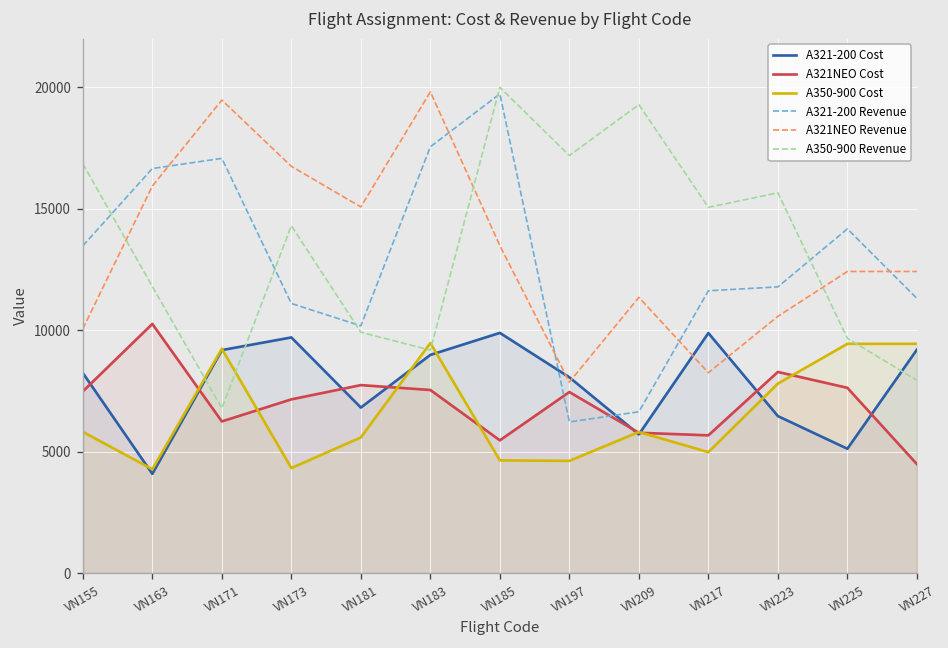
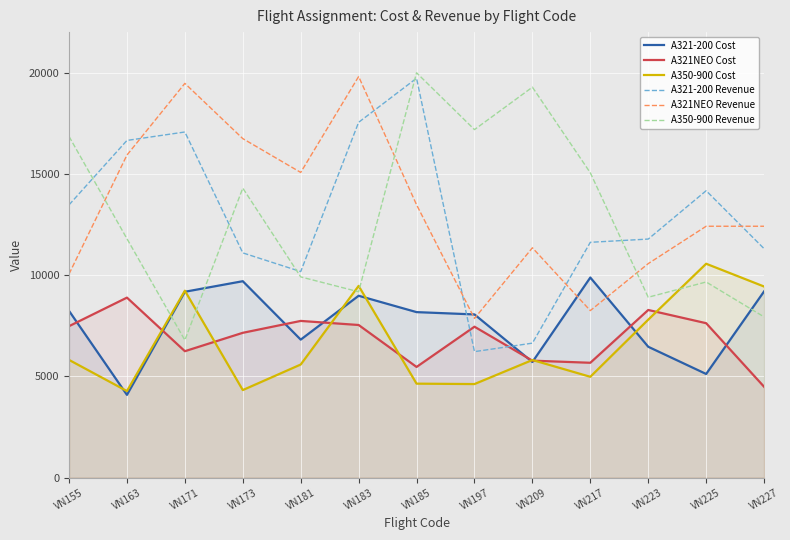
A321NEO Cost, VN163: 10300 -> 8900
A321-200 Cost, VN185: 9900 -> 8200
A350-900 Revenue, VN223: 15700 -> 8900
A350-900 Cost, VN225: 9400 -> 10600
